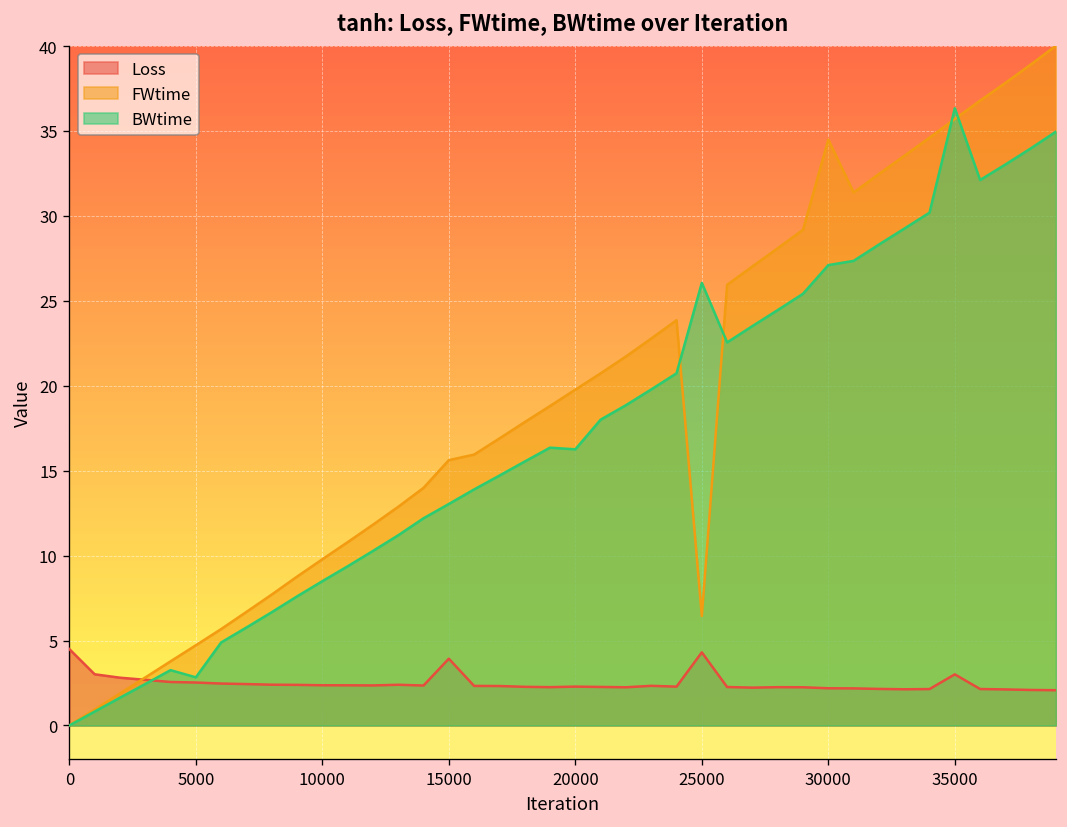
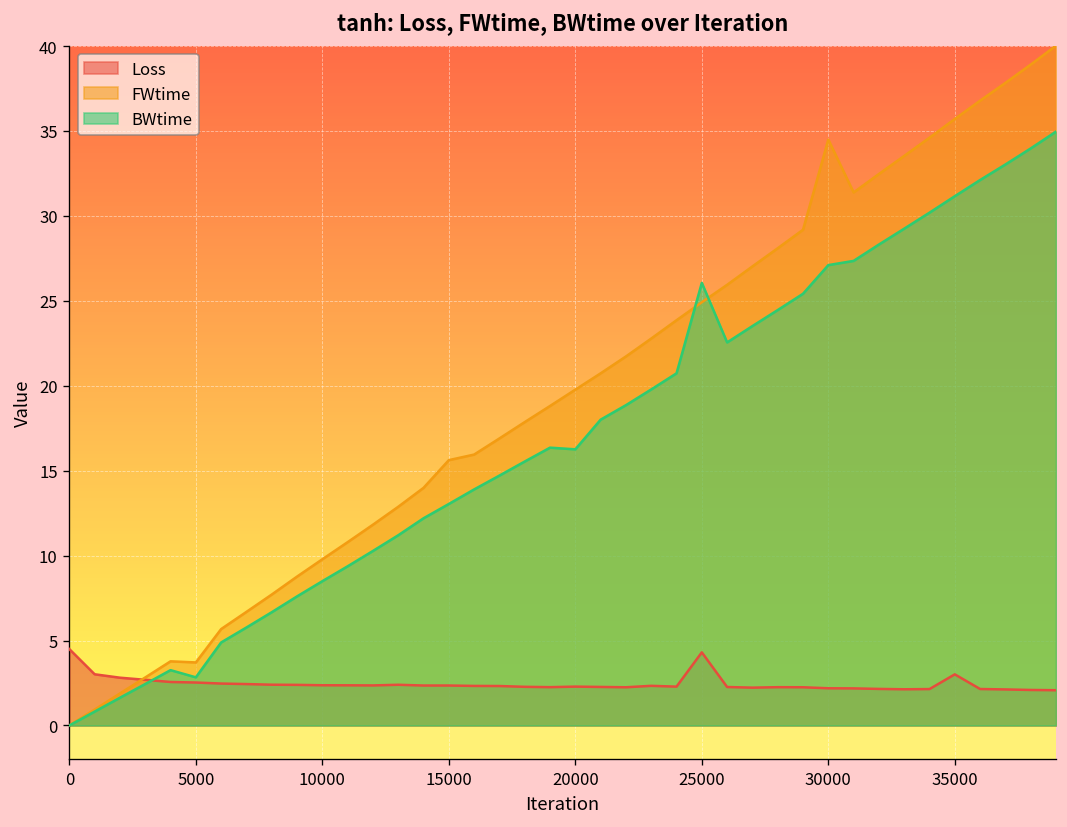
FWtime, 5000: 4.7 -> 3.7
Loss, 15000: 3.9 -> 2.4
FWtime, 25000: 6.4 -> 24.9
BWtime, 35000: 36.3 -> 31.2
